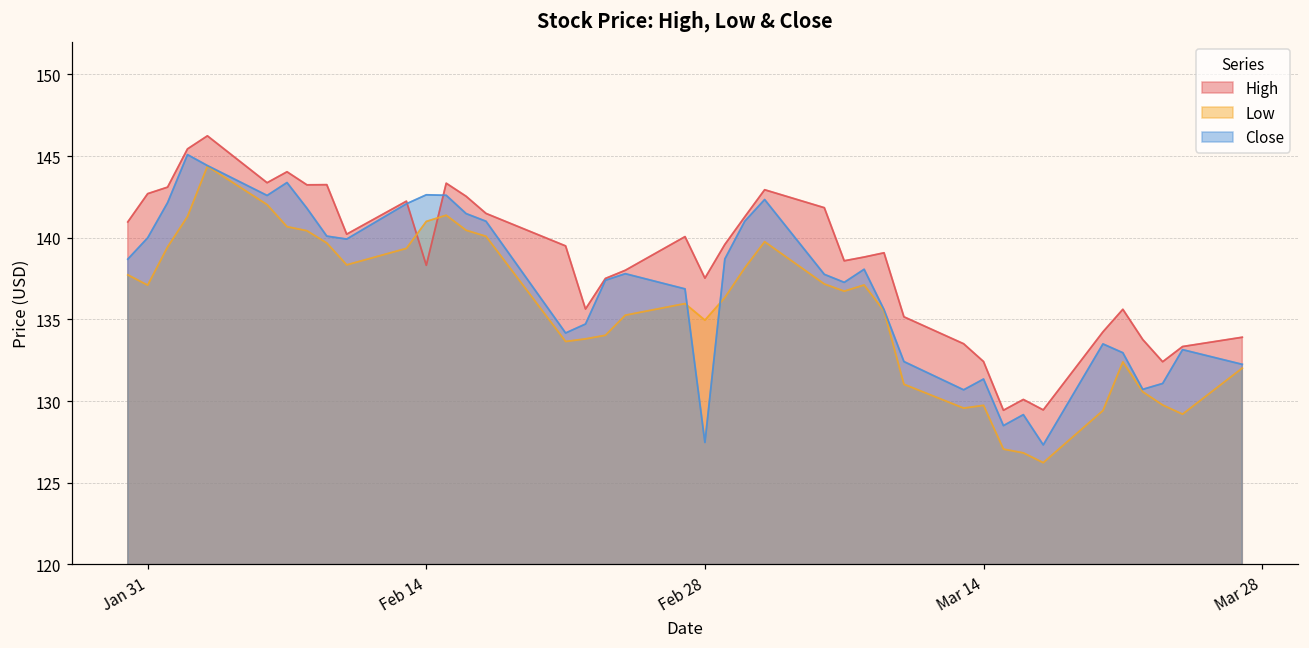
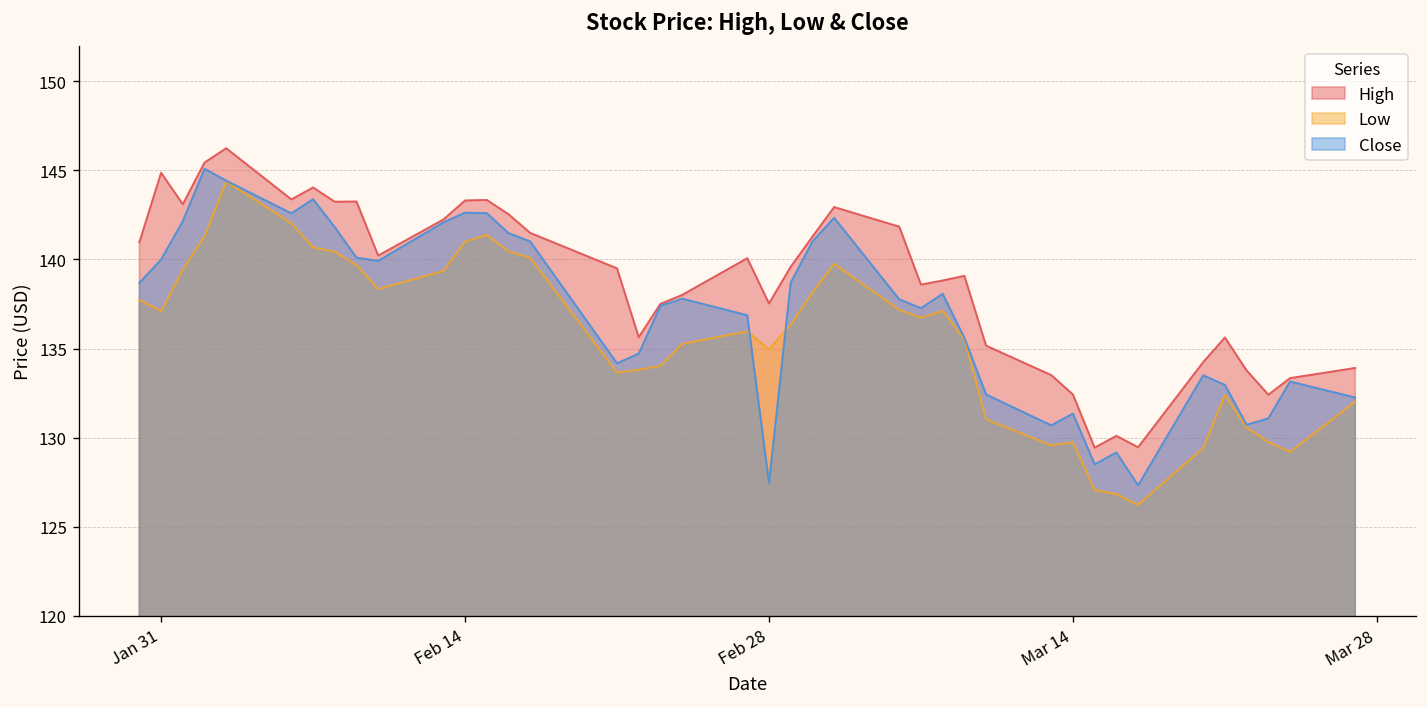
High, Jan 31: 142.7 -> 144.9
High, Feb 14: 138.3 -> 143.3
